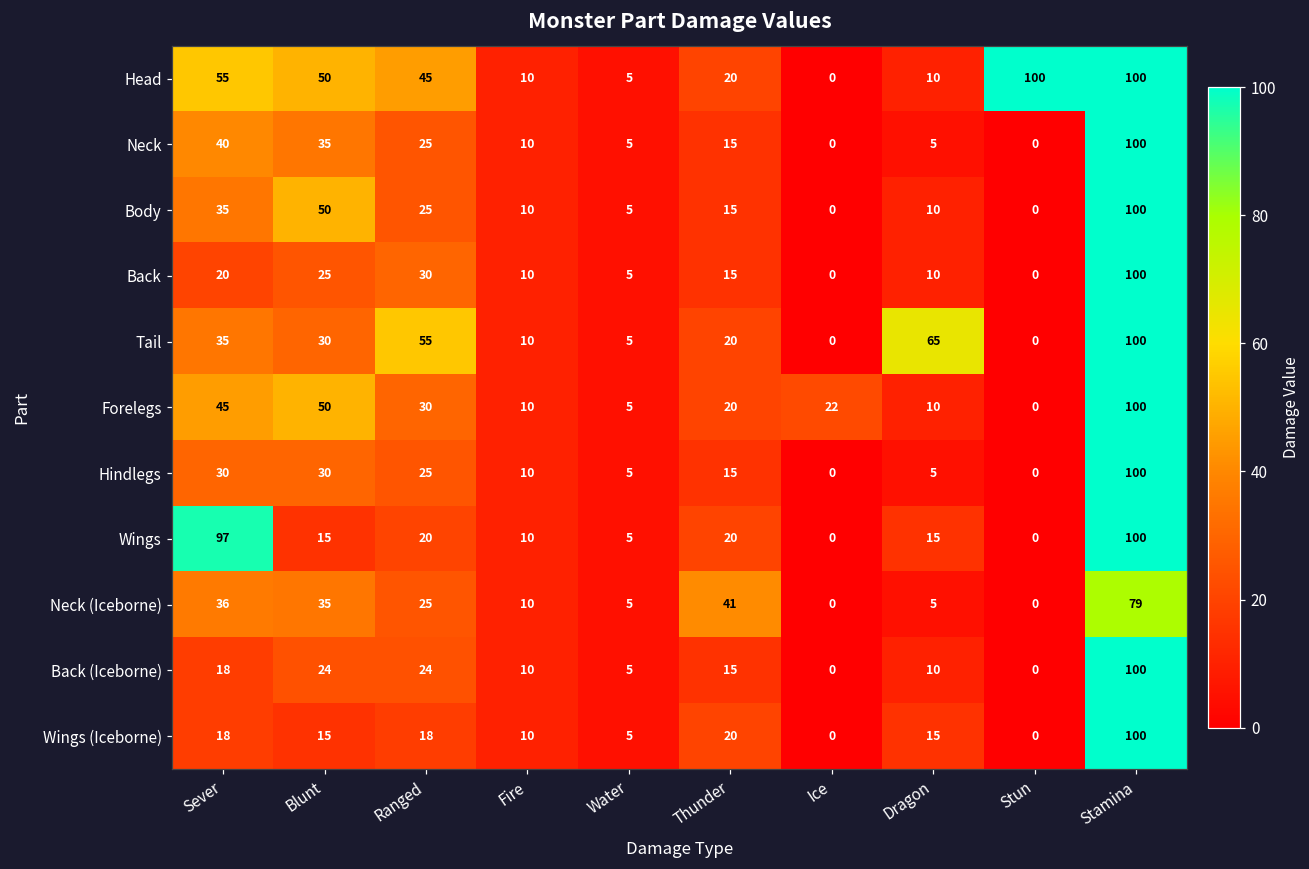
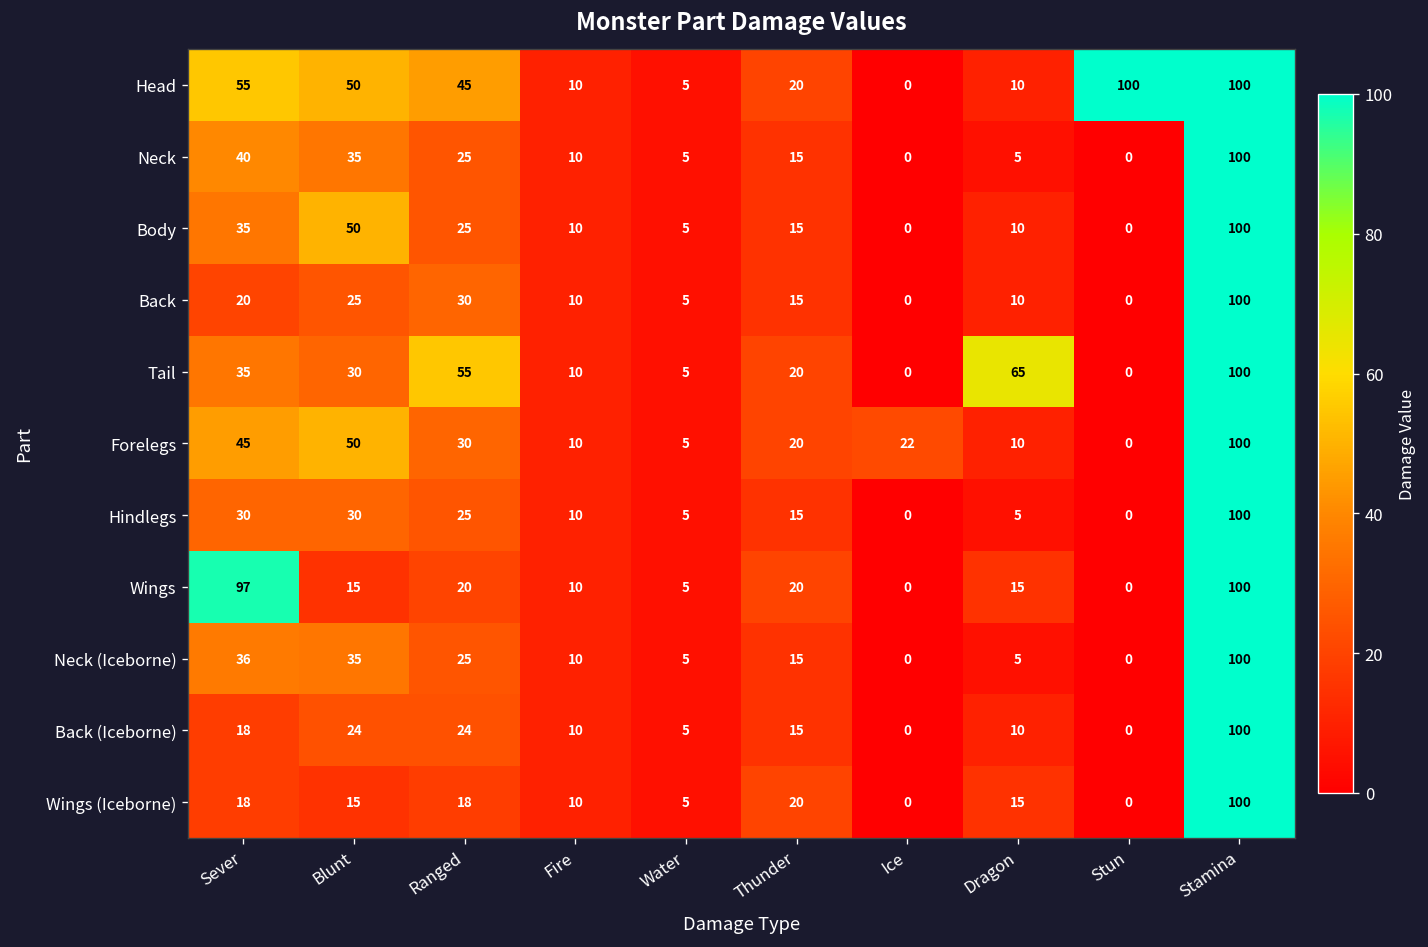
Neck (Iceborne), Thunder: 41 -> 15
Neck (Iceborne), Stamina: 79 -> 100
